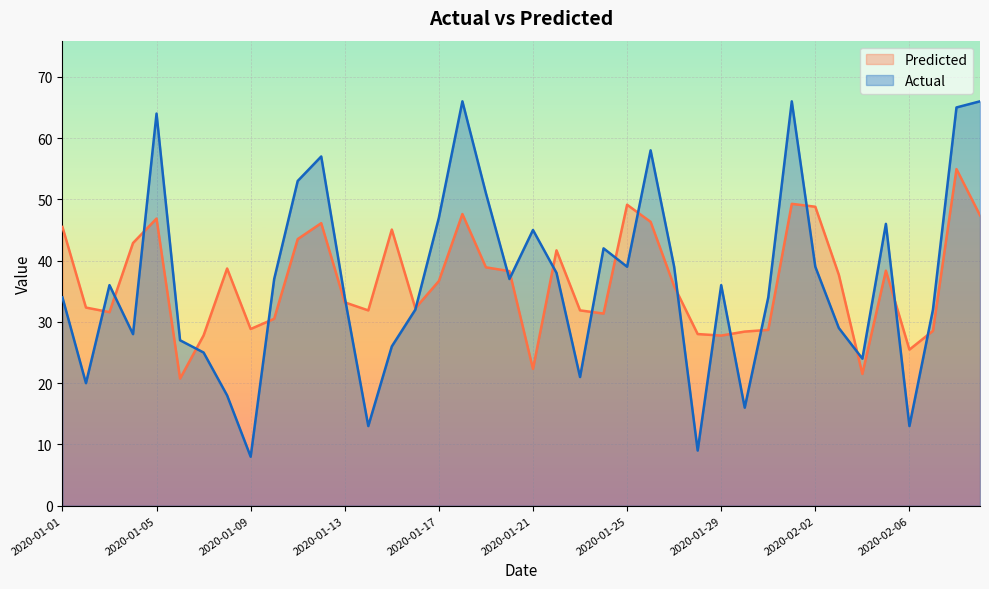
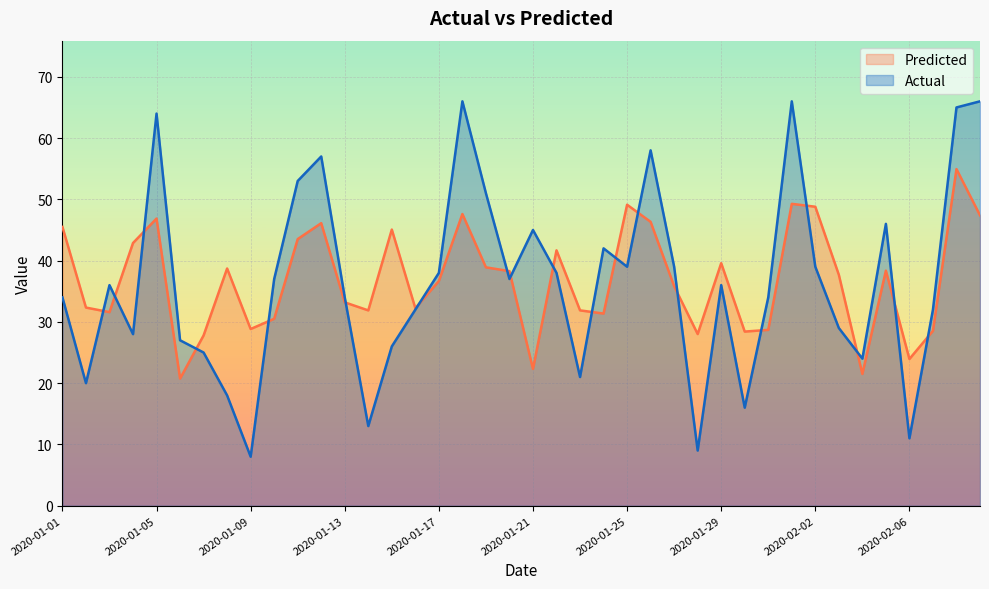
Actual, 2020-01-17: 47 -> 38
Predicted, 2020-01-29: 28 -> 40
Predicted, 2020-02-06: 25 -> 24
Actual, 2020-02-06: 13 -> 11
